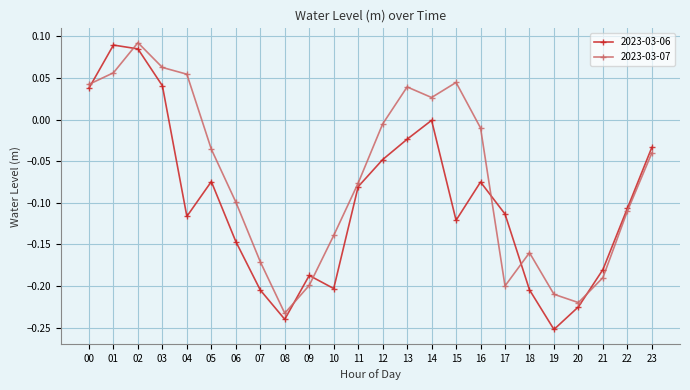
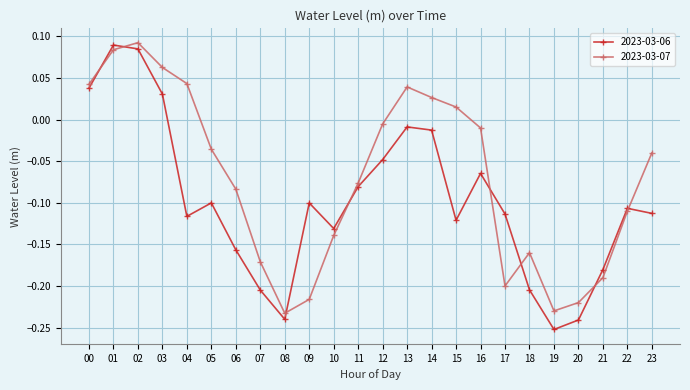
2023-03-07, 01: 0.06 -> 0.08
2023-03-06, 03: 0.04 -> 0.03
2023-03-07, 04: 0.05 -> 0.04
2023-03-06, 05: -0.07 -> -0.10
2023-03-06, 06: -0.15 -> -0.16
2023-03-07, 06: -0.10 -> -0.08
2023-03-06, 09: -0.19 -> -0.10
2023-03-07, 09: -0.20 -> -0.22
2023-03-06, 10: -0.20 -> -0.13
2023-03-06, 13: -0.02 -> -0.01
2023-03-06, 14: 0.00 -> -0.01
2023-03-07, 15: 0.04 -> 0.02
2023-03-06, 16: -0.08 -> -0.06
2023-03-07, 19: -0.21 -> -0.23
2023-03-06, 20: -0.23 -> -0.24
2023-03-06, 23: -0.03 -> -0.11
